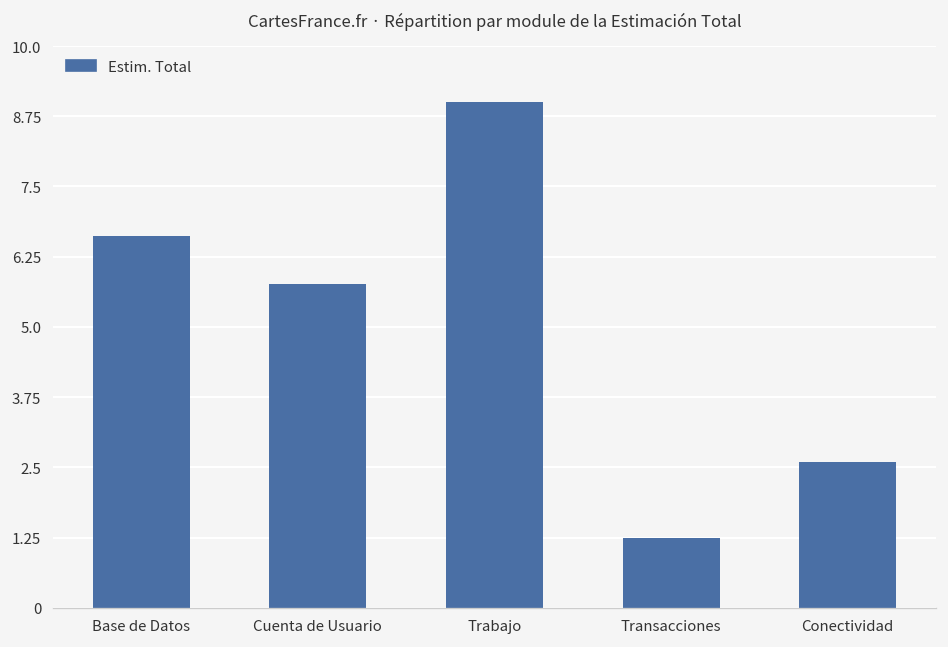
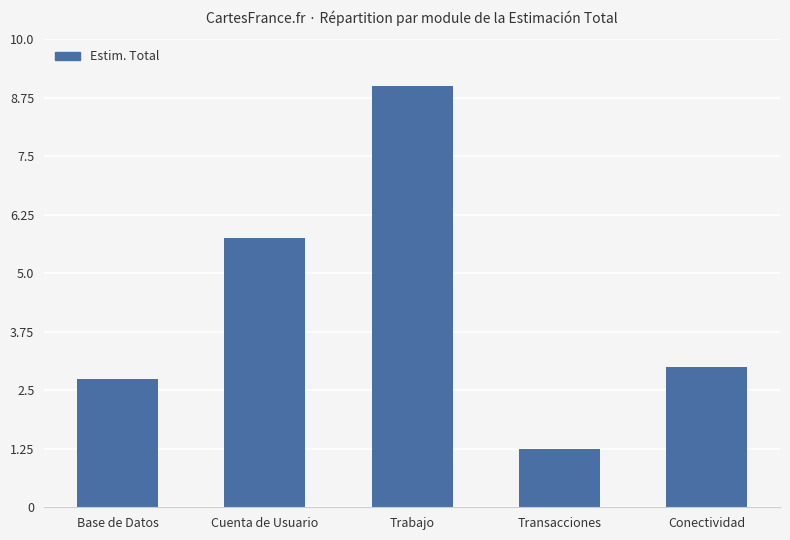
Base de Datos: 6.6 -> 2.8
Conectividad: 2.6 -> 3.0
